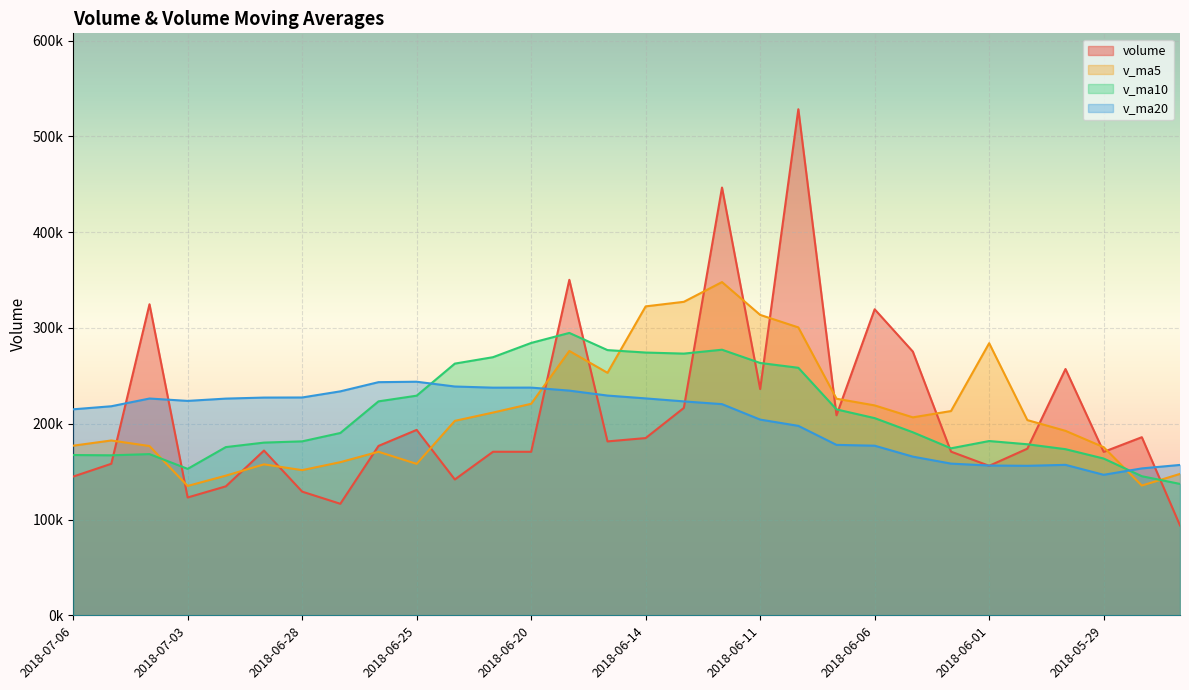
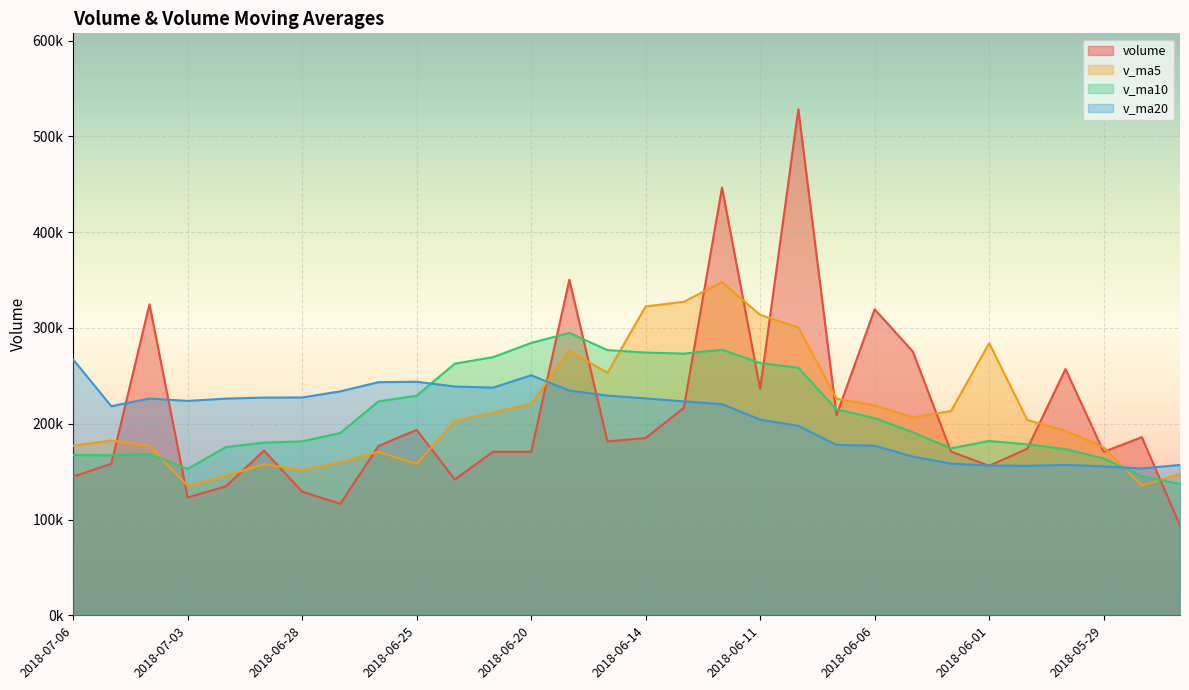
v_ma20, 2018-07-06: 220000 -> 270000
v_ma20, 2018-06-20: 240000 -> 250000
v_ma20, 2018-05-29: 150000 -> 160000
